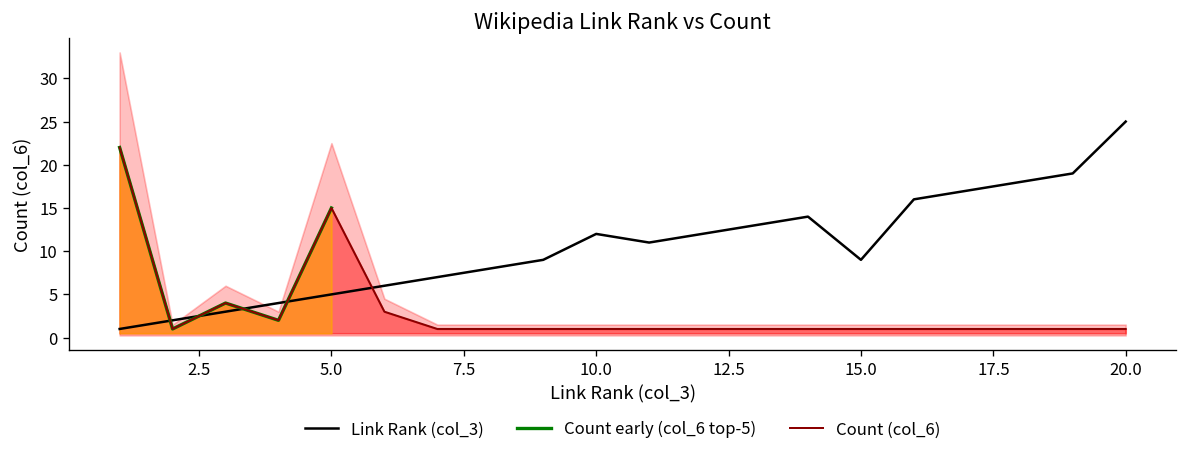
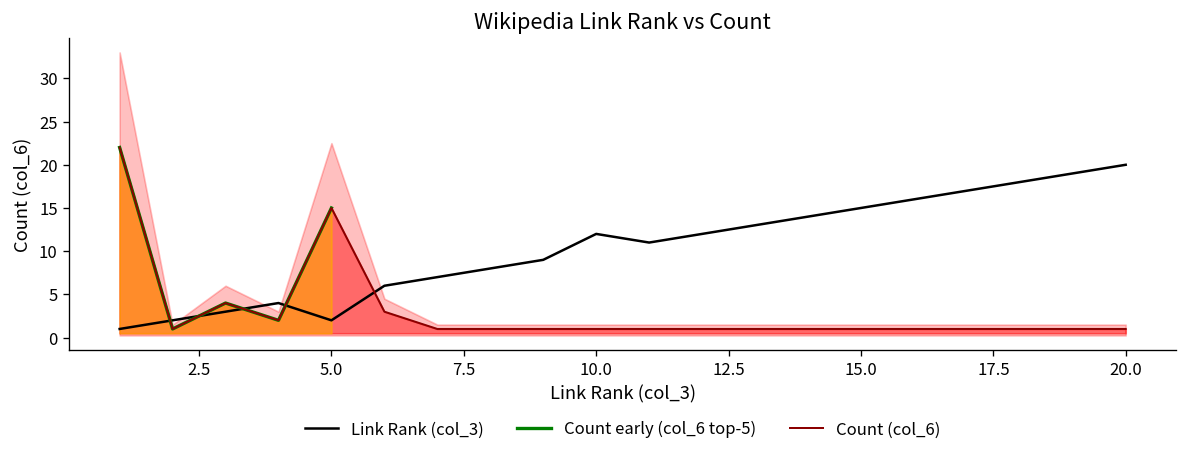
Link Rank (col_3), 5.0: 5 -> 2
Link Rank (col_3), 15.0: 9 -> 15
Link Rank (col_3), 20.0: 25 -> 20
